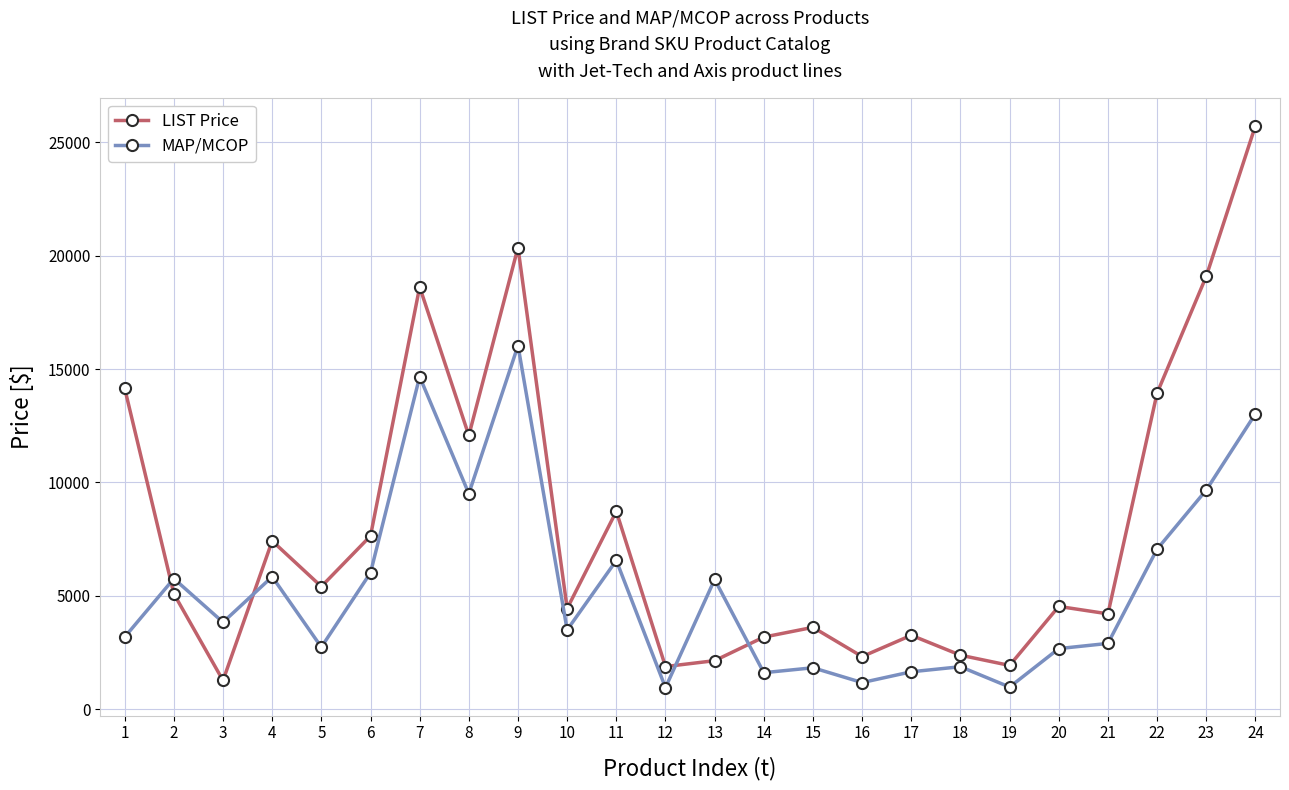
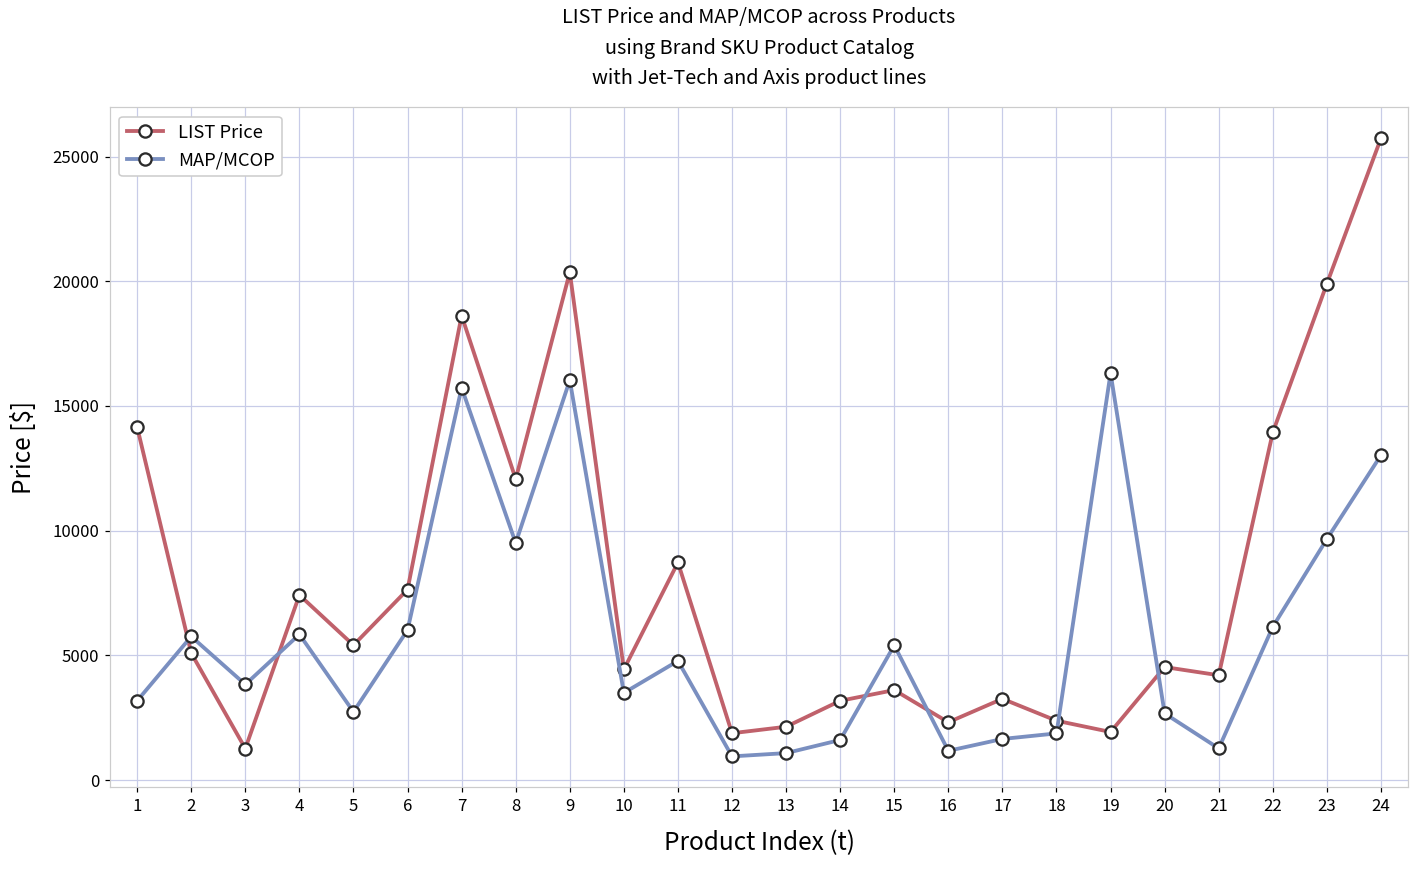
MAP/MCOP, 7: 14700 -> 15700
MAP/MCOP, 11: 6600 -> 4800
MAP/MCOP, 13: 5700 -> 1100
MAP/MCOP, 15: 1800 -> 5400
MAP/MCOP, 19: 1000 -> 16300
MAP/MCOP, 21: 2900 -> 1300
MAP/MCOP, 22: 7100 -> 6100
LIST Price, 23: 19100 -> 19900
